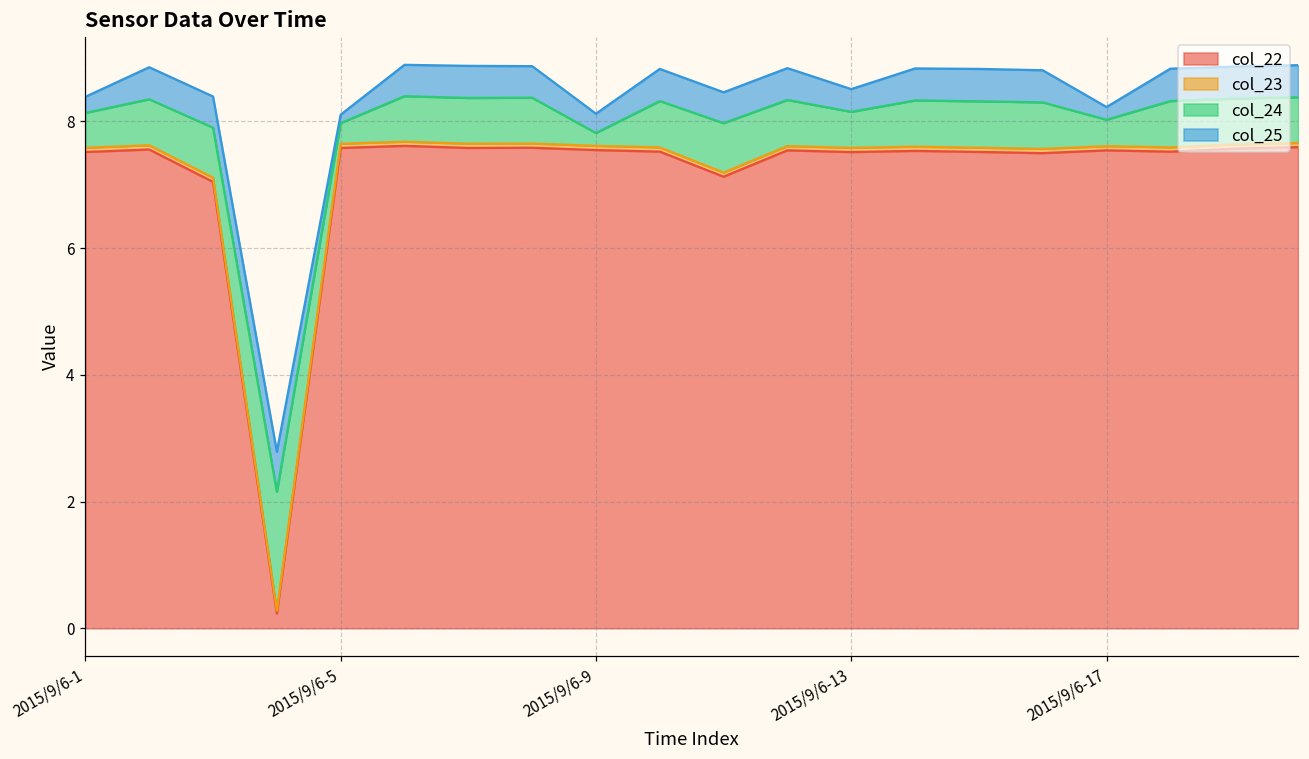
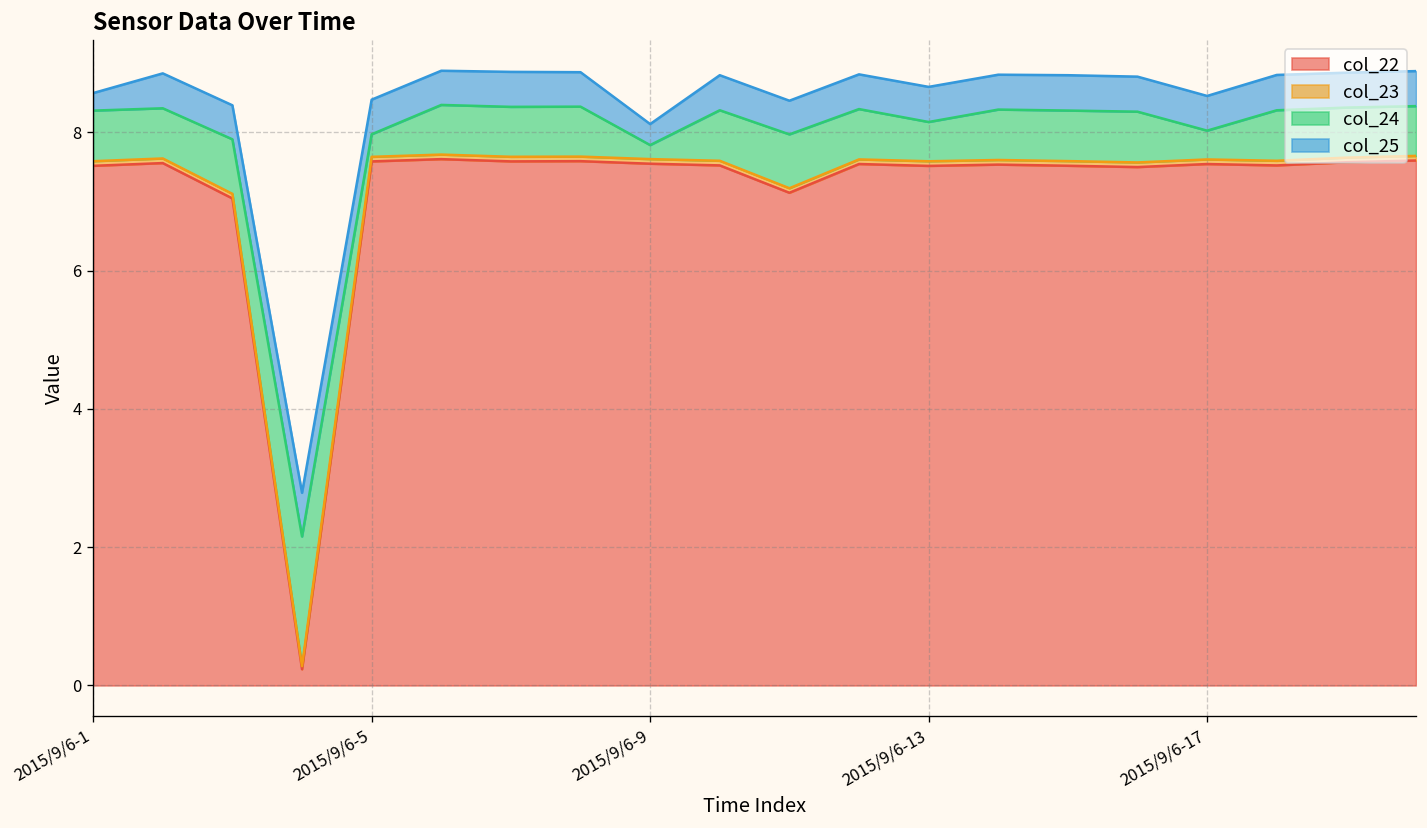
col_24, 2015/9/6-1: 0.6 -> 0.7
col_25, 2015/9/6-5: 0.1 -> 0.5
col_25, 2015/9/6-13: 0.4 -> 0.5
col_25, 2015/9/6-17: 0.2 -> 0.5
